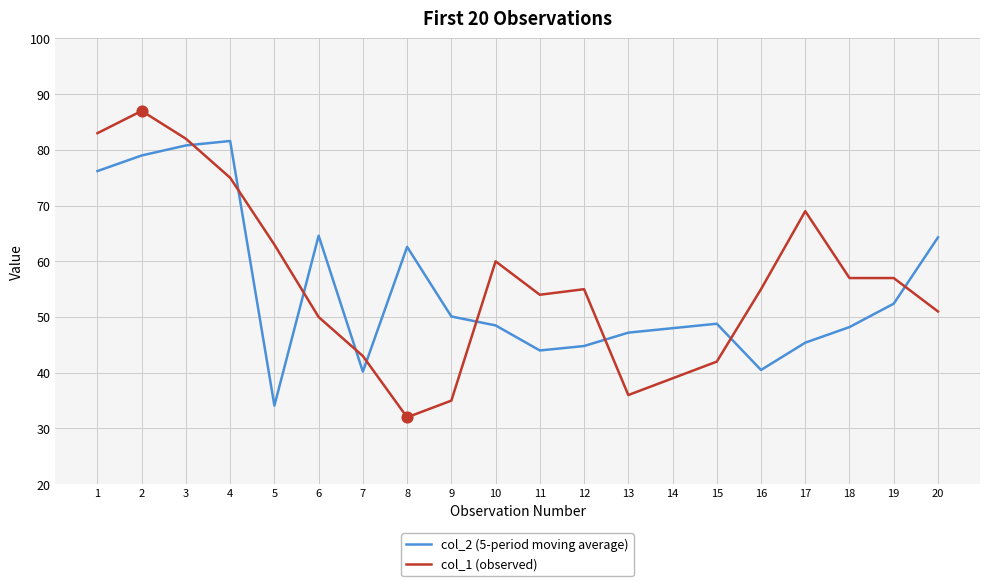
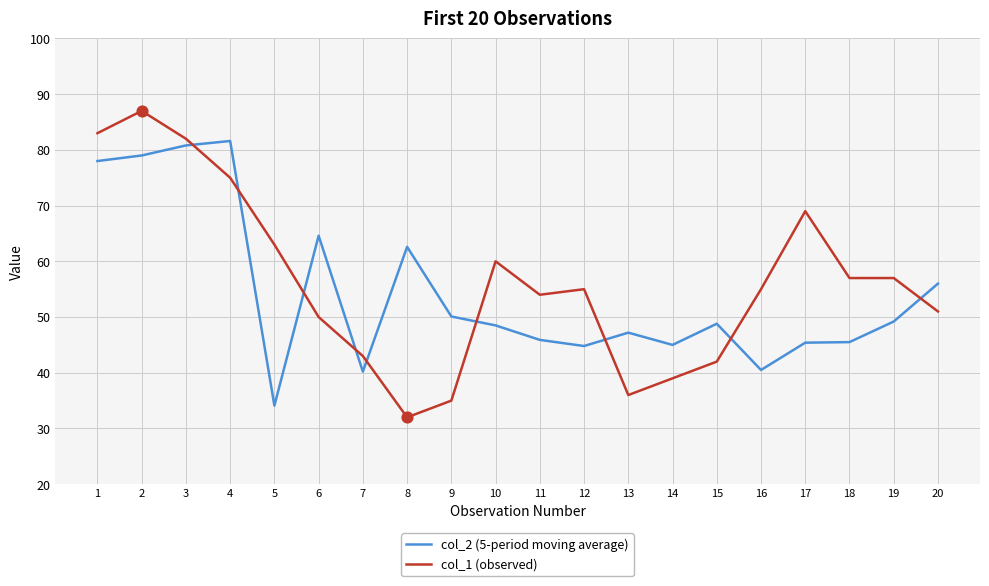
col_2 (5-period moving average), 1: 76 -> 78
col_2 (5-period moving average), 11: 44 -> 46
col_2 (5-period moving average), 14: 48 -> 45
col_2 (5-period moving average), 18: 48 -> 46
col_2 (5-period moving average), 19: 52 -> 49
col_2 (5-period moving average), 20: 64 -> 56
